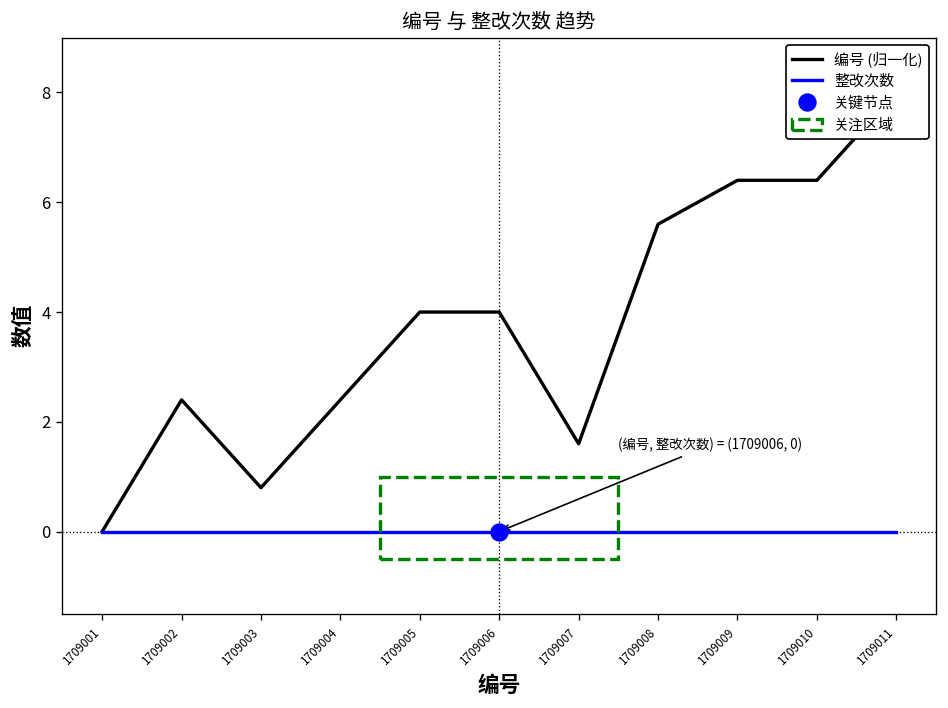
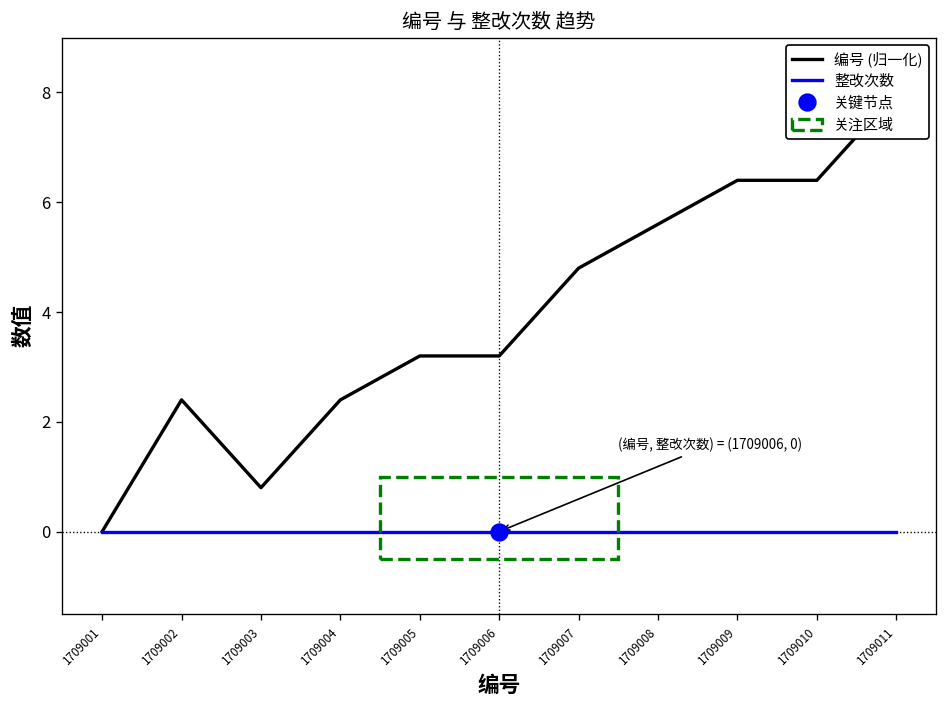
编号 (归一化), 1709005: 4.0 -> 3.2
编号 (归一化), 1709006: 4.0 -> 3.2
编号 (归一化), 1709007: 1.6 -> 4.8
